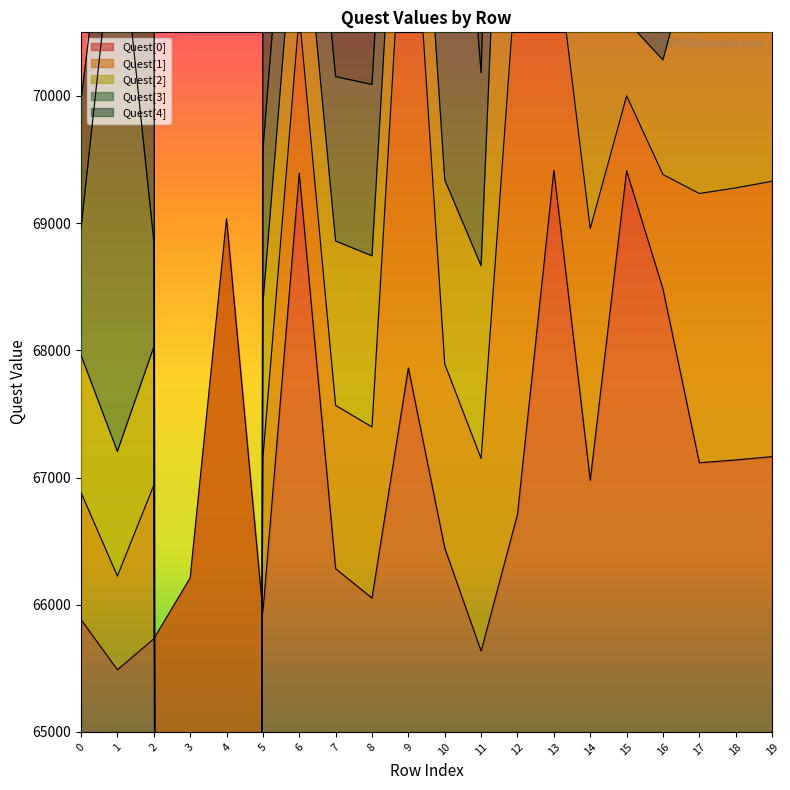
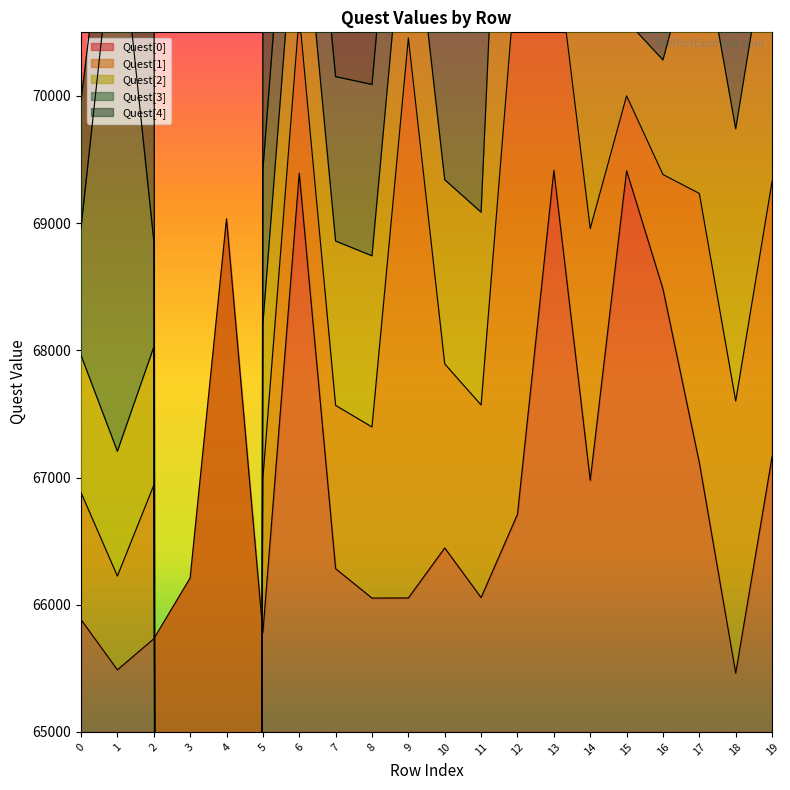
Quest[0], 5: 65940 -> 65780
Quest[0], 9: 67860 -> 66050
Quest[0], 11: 65640 -> 66060
Quest[0], 18: 67140 -> 65460
